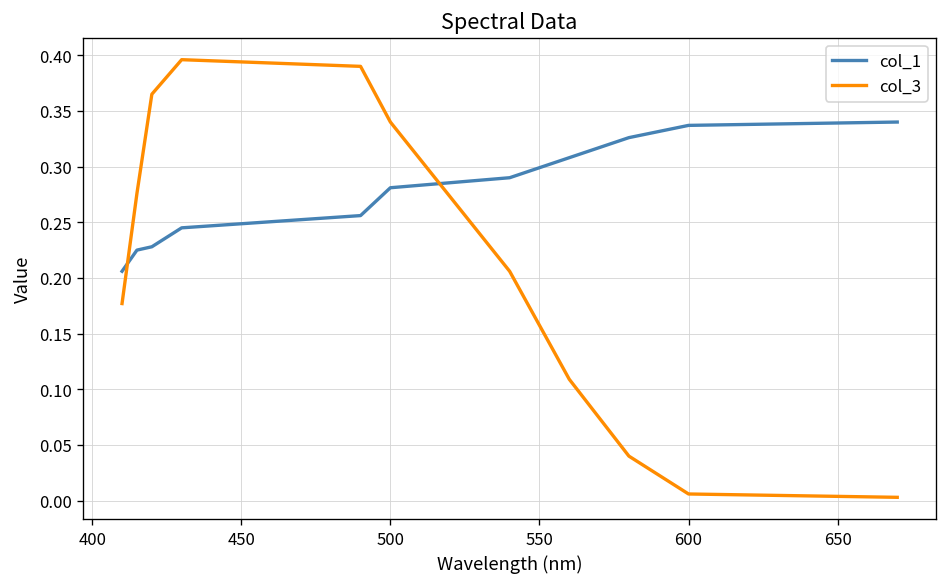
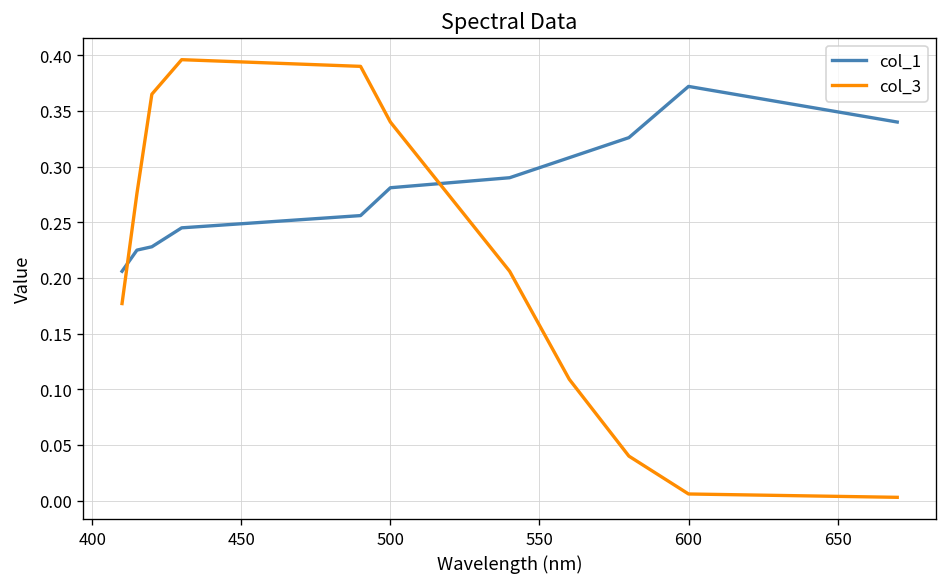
col_1, 600: 0.34 -> 0.37
